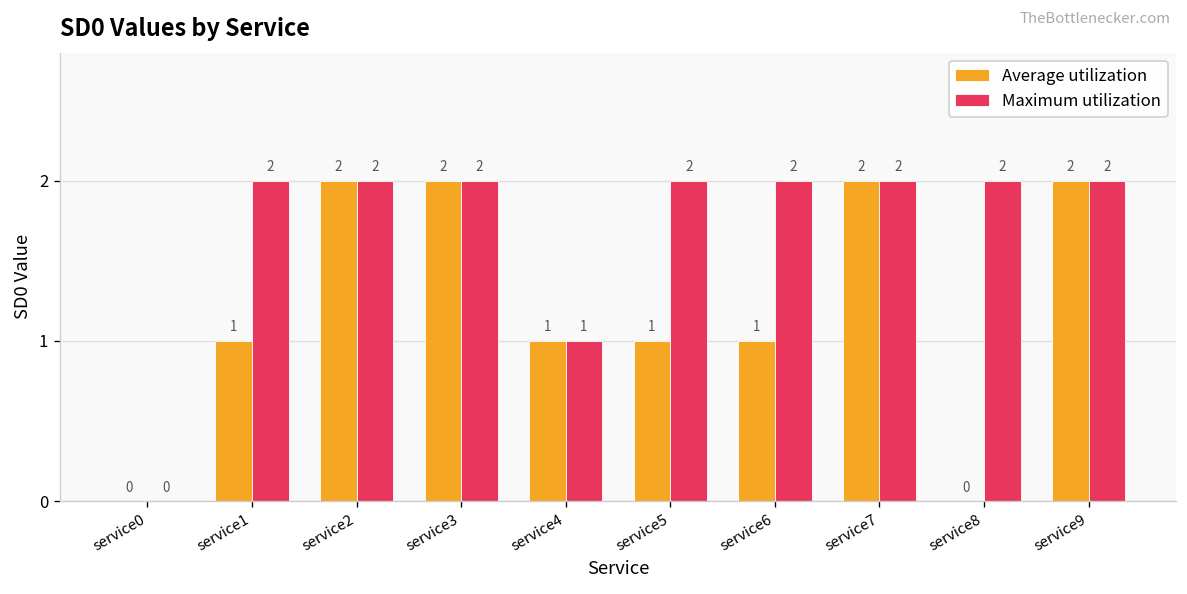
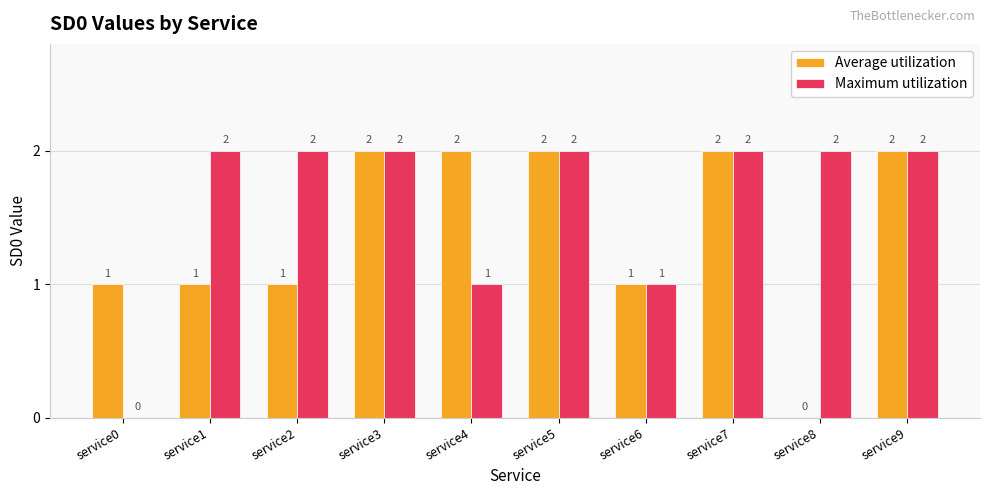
Average utilization, service0: 0 -> 1
Average utilization, service2: 2 -> 1
Average utilization, service4: 1 -> 2
Average utilization, service5: 1 -> 2
Maximum utilization, service6: 2 -> 1
